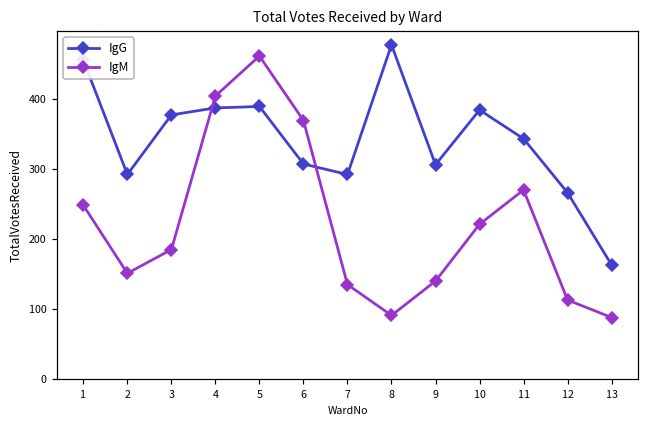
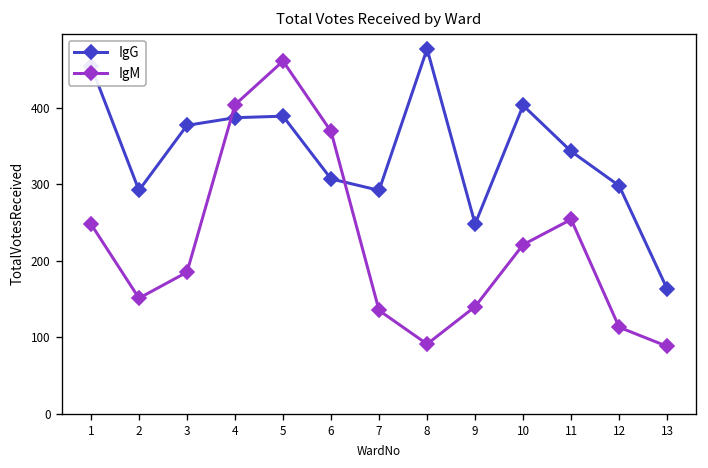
IgG, 9: 310 -> 250
IgG, 10: 380 -> 400
IgM, 11: 270 -> 250
IgG, 12: 270 -> 300
